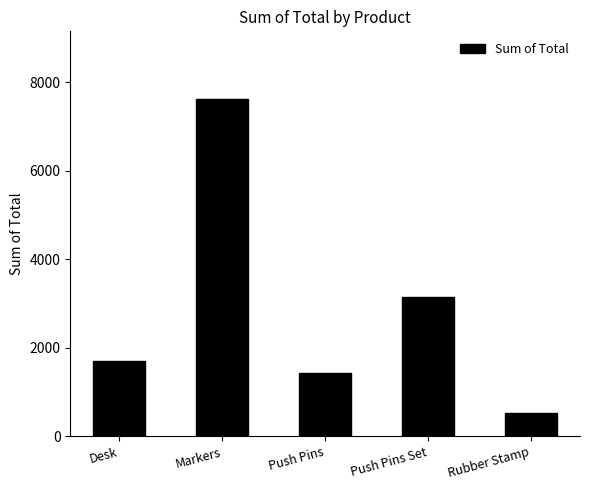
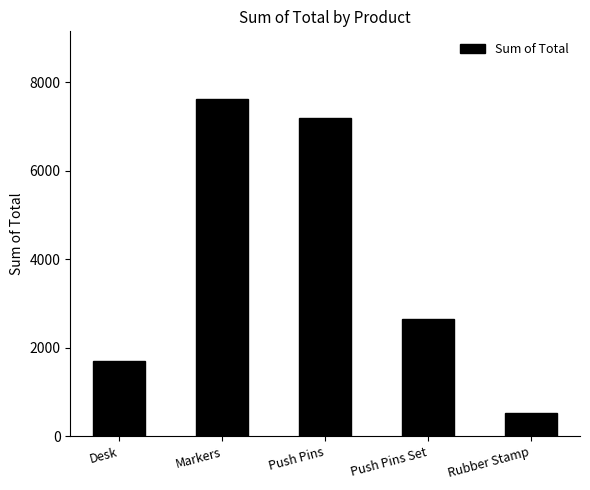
Push Pins: 1400 -> 7200
Push Pins Set: 3100 -> 2600
